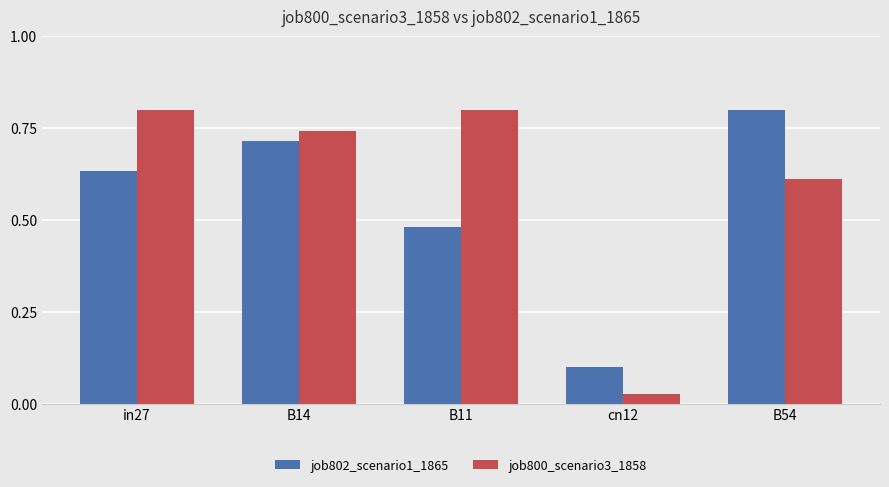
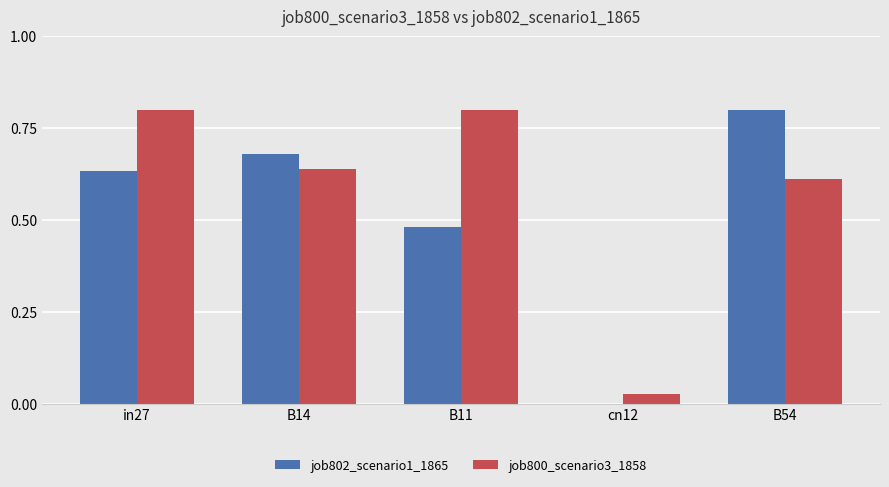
job802_scenario1_1865, B14: 0.72 -> 0.68
job800_scenario3_1858, B14: 0.74 -> 0.64
job802_scenario1_1865, cn12: 0.1 -> 0.0
